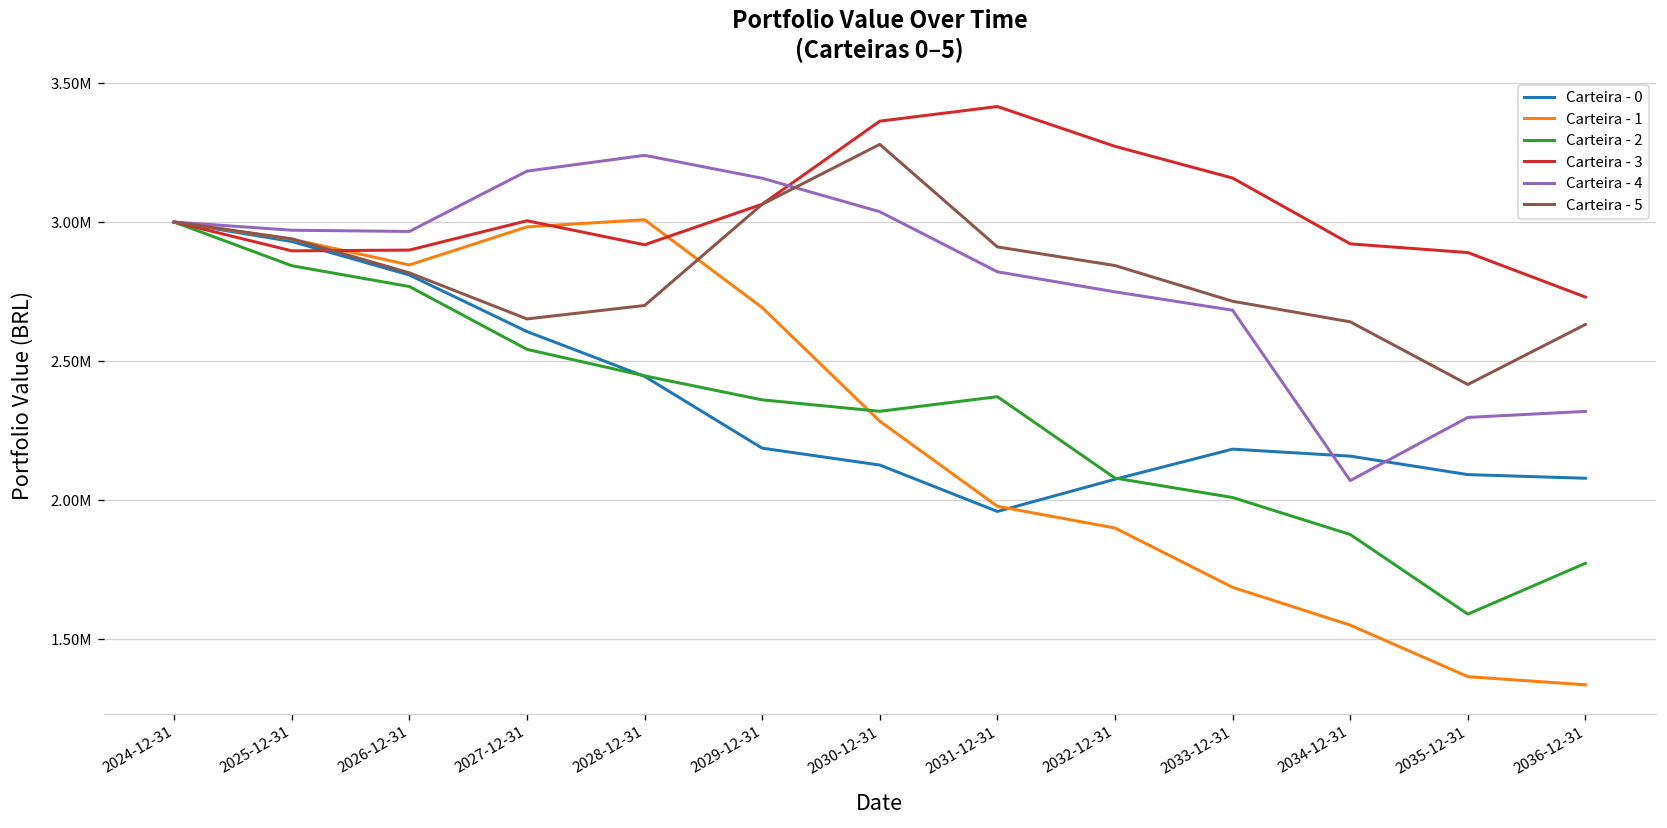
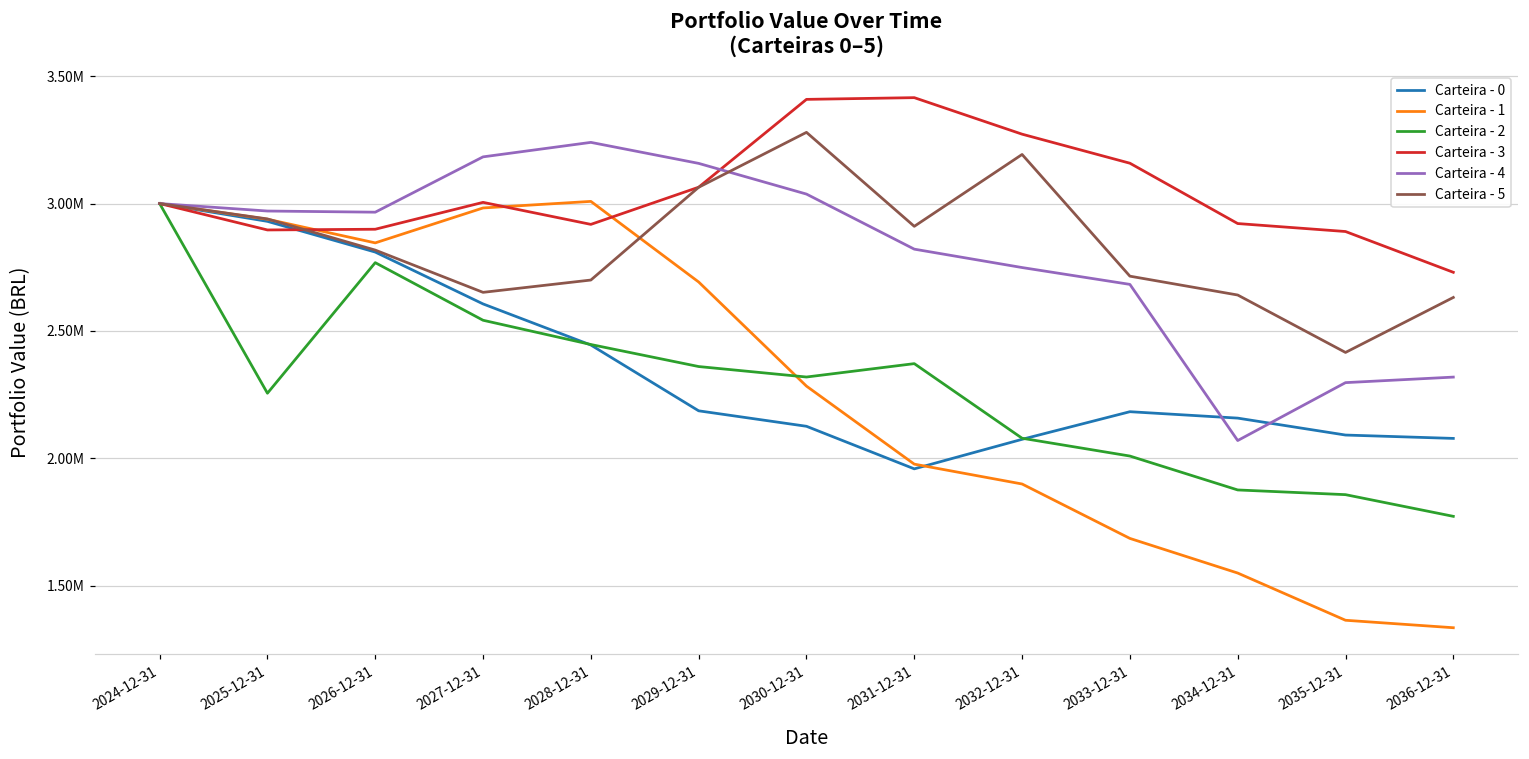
Carteira - 2, 2025-12-31: 2840000 -> 2260000
Carteira - 3, 2030-12-31: 3360000 -> 3410000
Carteira - 5, 2032-12-31: 2840000 -> 3190000
Carteira - 2, 2035-12-31: 1590000 -> 1860000
